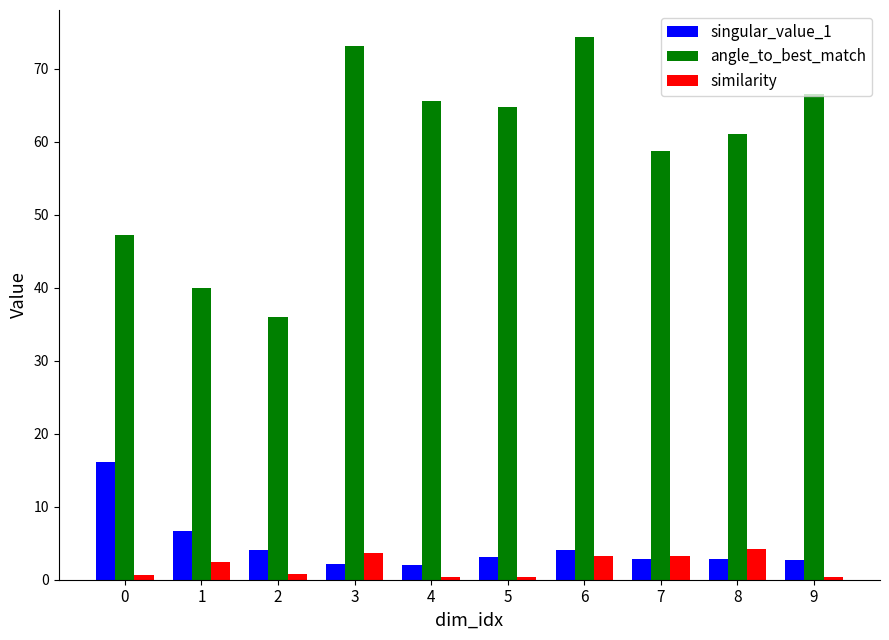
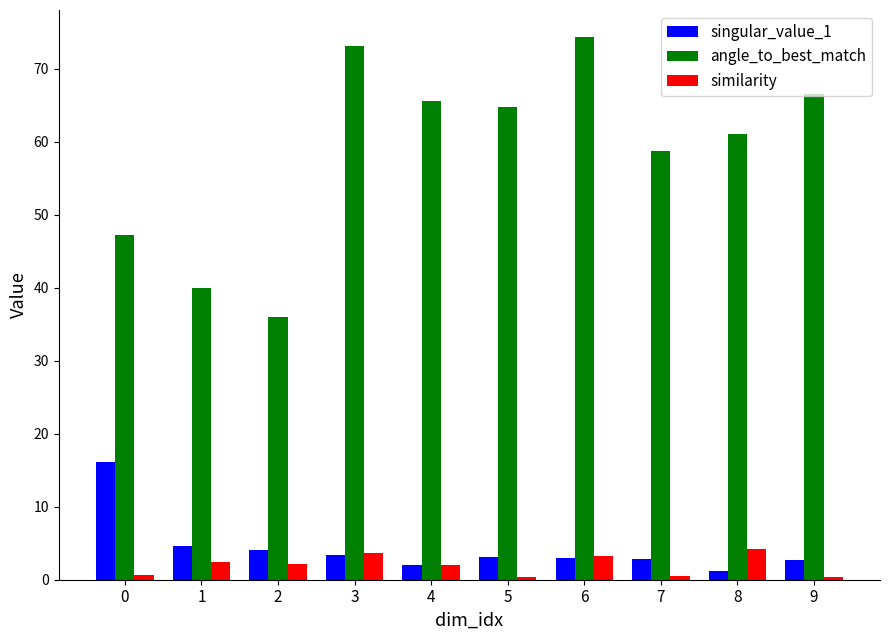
singular_value_1, 1: 7 -> 5
similarity, 2: 1 -> 2
singular_value_1, 3: 2 -> 3
similarity, 4: 0 -> 2
singular_value_1, 6: 4 -> 3
similarity, 7: 3 -> 1
singular_value_1, 8: 3 -> 1
